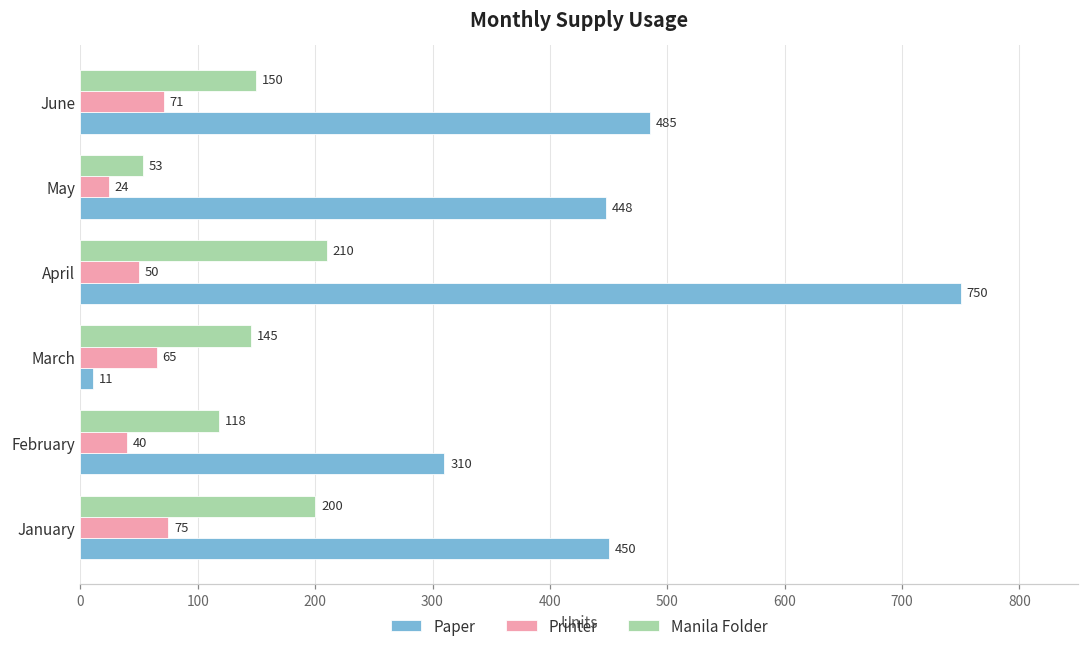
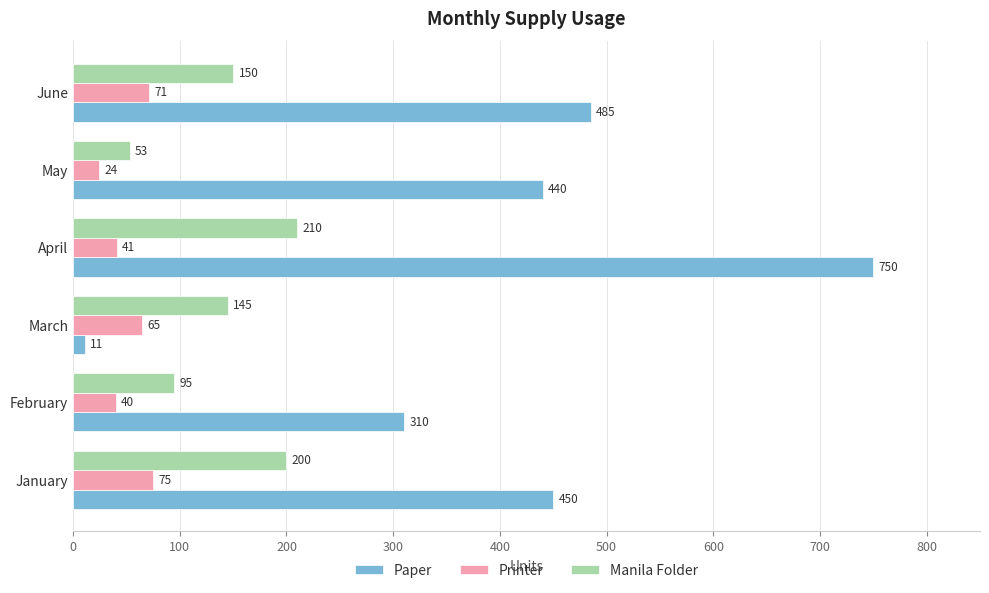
Paper, May: 448 -> 440
Printer, April: 50 -> 41
Manila Folder, February: 118 -> 95
